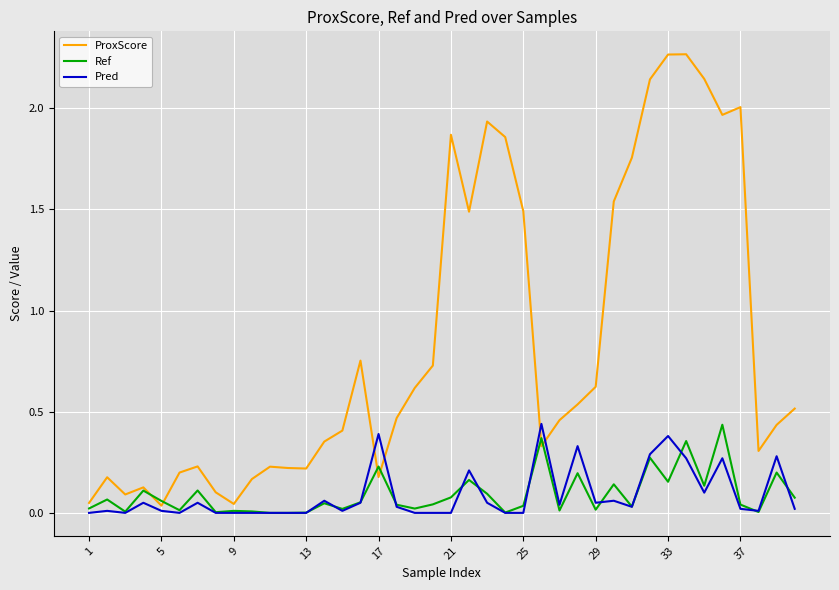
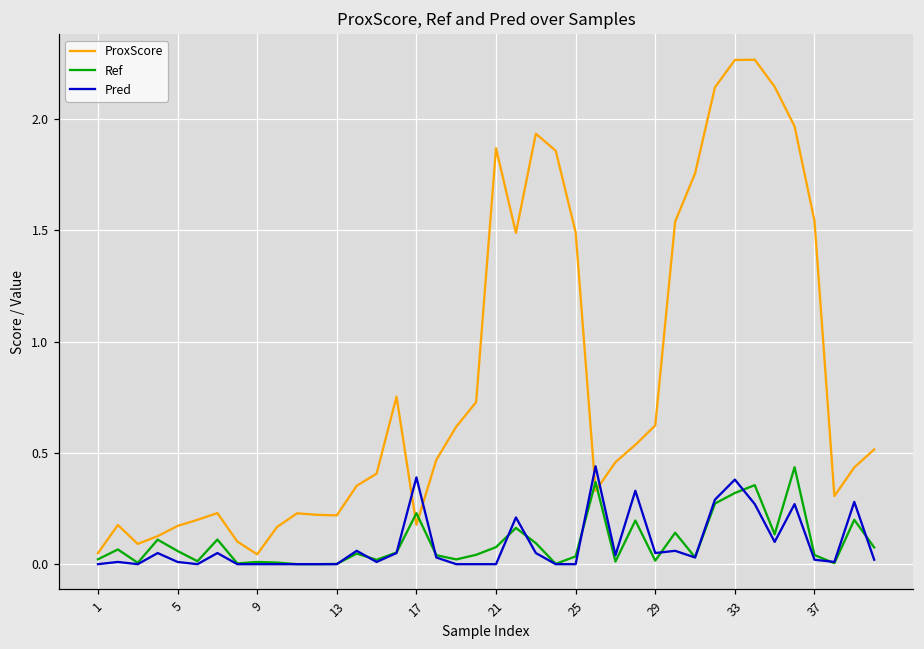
ProxScore, 5: 0.04 -> 0.17
Ref, 33: 0.15 -> 0.32
ProxScore, 37: 2.01 -> 1.54
